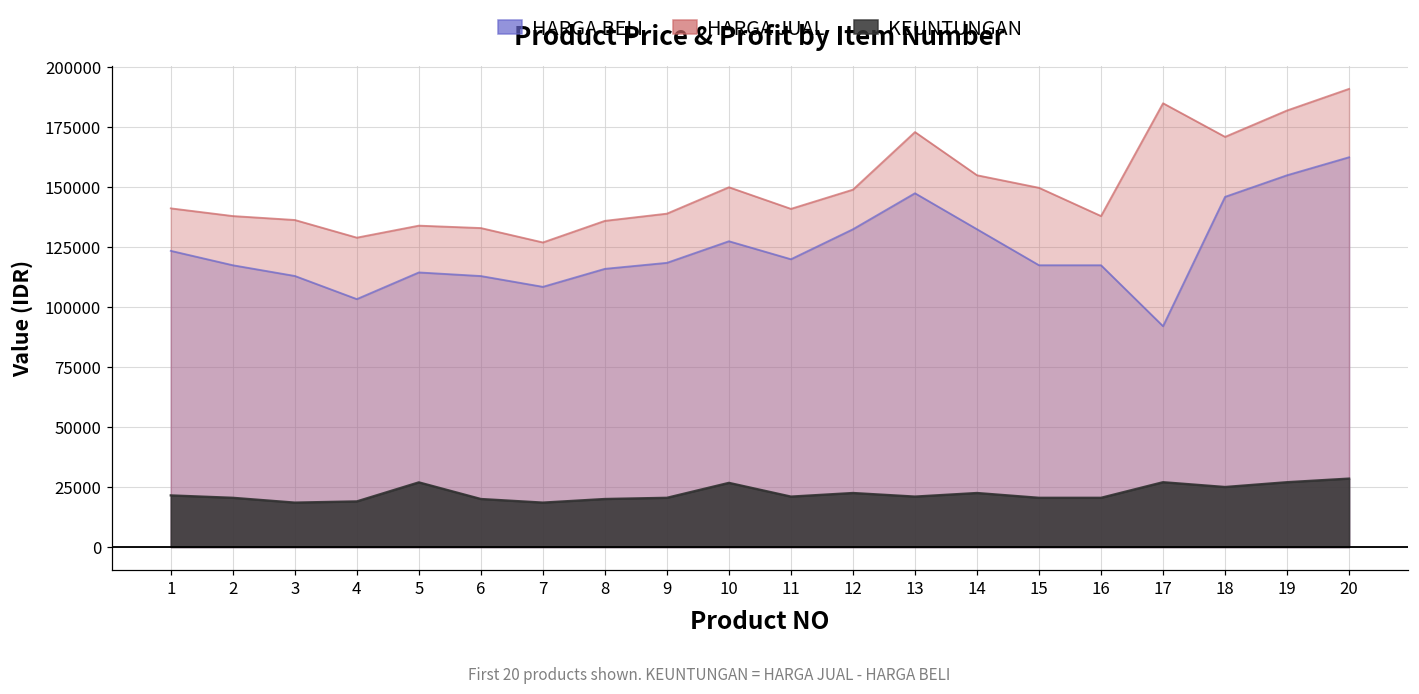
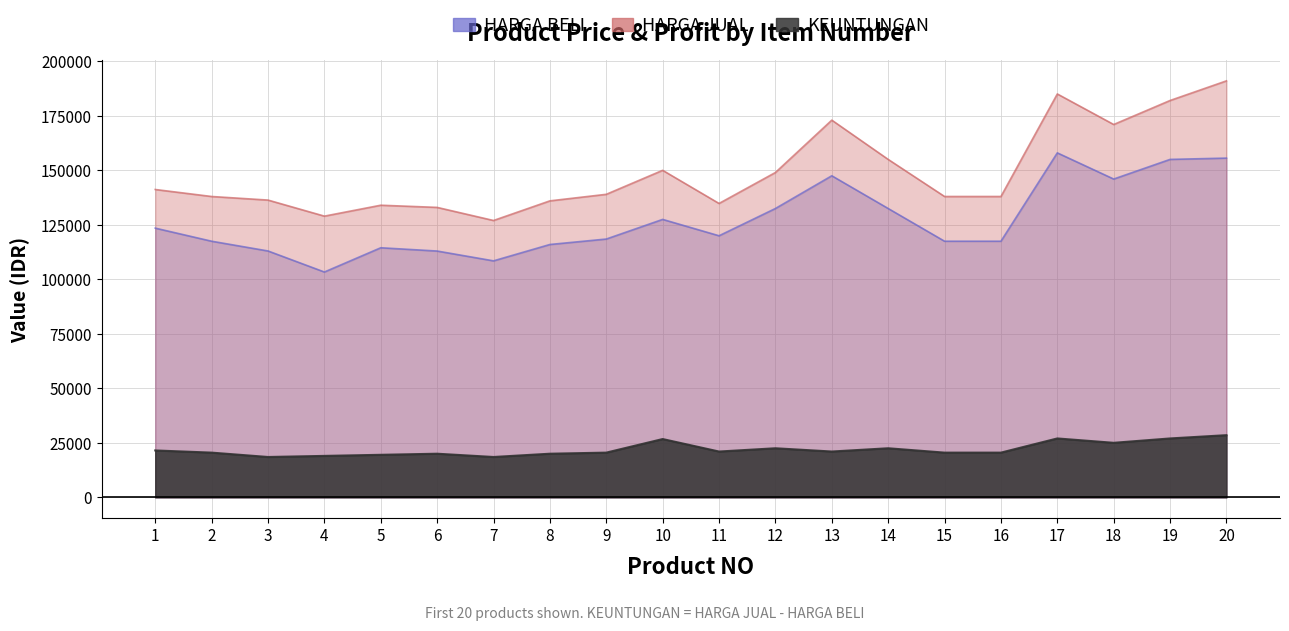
KEUNTUNGAN, 5: 27000 -> 20000
HARGA JUAL, 11: 141000 -> 135000
HARGA JUAL, 15: 150000 -> 138000
HARGA BELI, 17: 92000 -> 158000
HARGA BELI, 20: 162000 -> 155000
